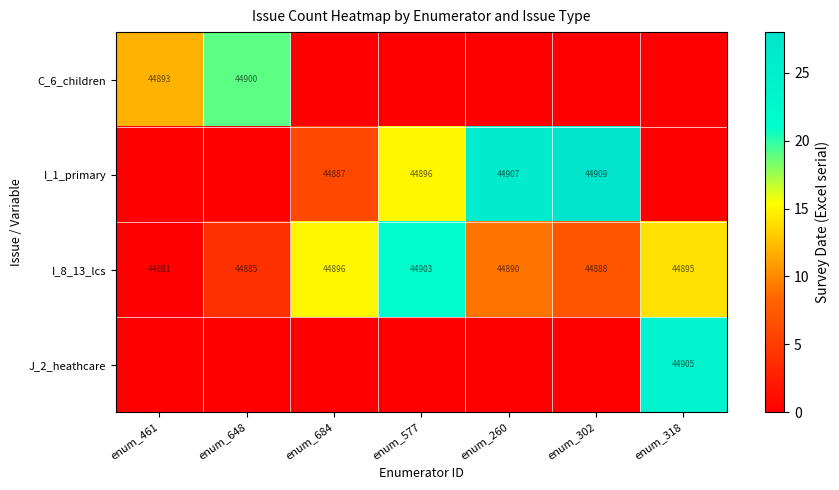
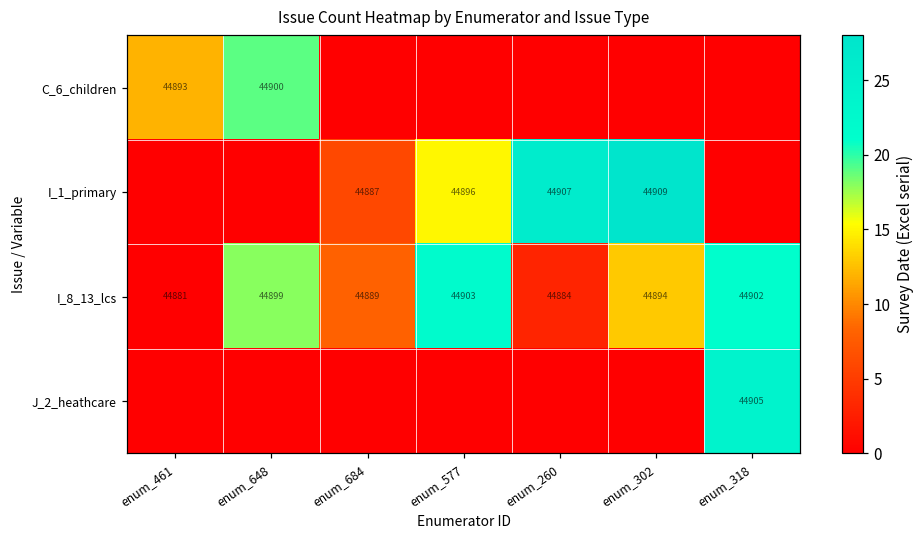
I_8_13_lcs, enum_648: 44885 -> 44899
I_8_13_lcs, enum_684: 44896 -> 44889
I_8_13_lcs, enum_260: 44890 -> 44884
I_8_13_lcs, enum_302: 44888 -> 44894
I_8_13_lcs, enum_318: 44895 -> 44902
